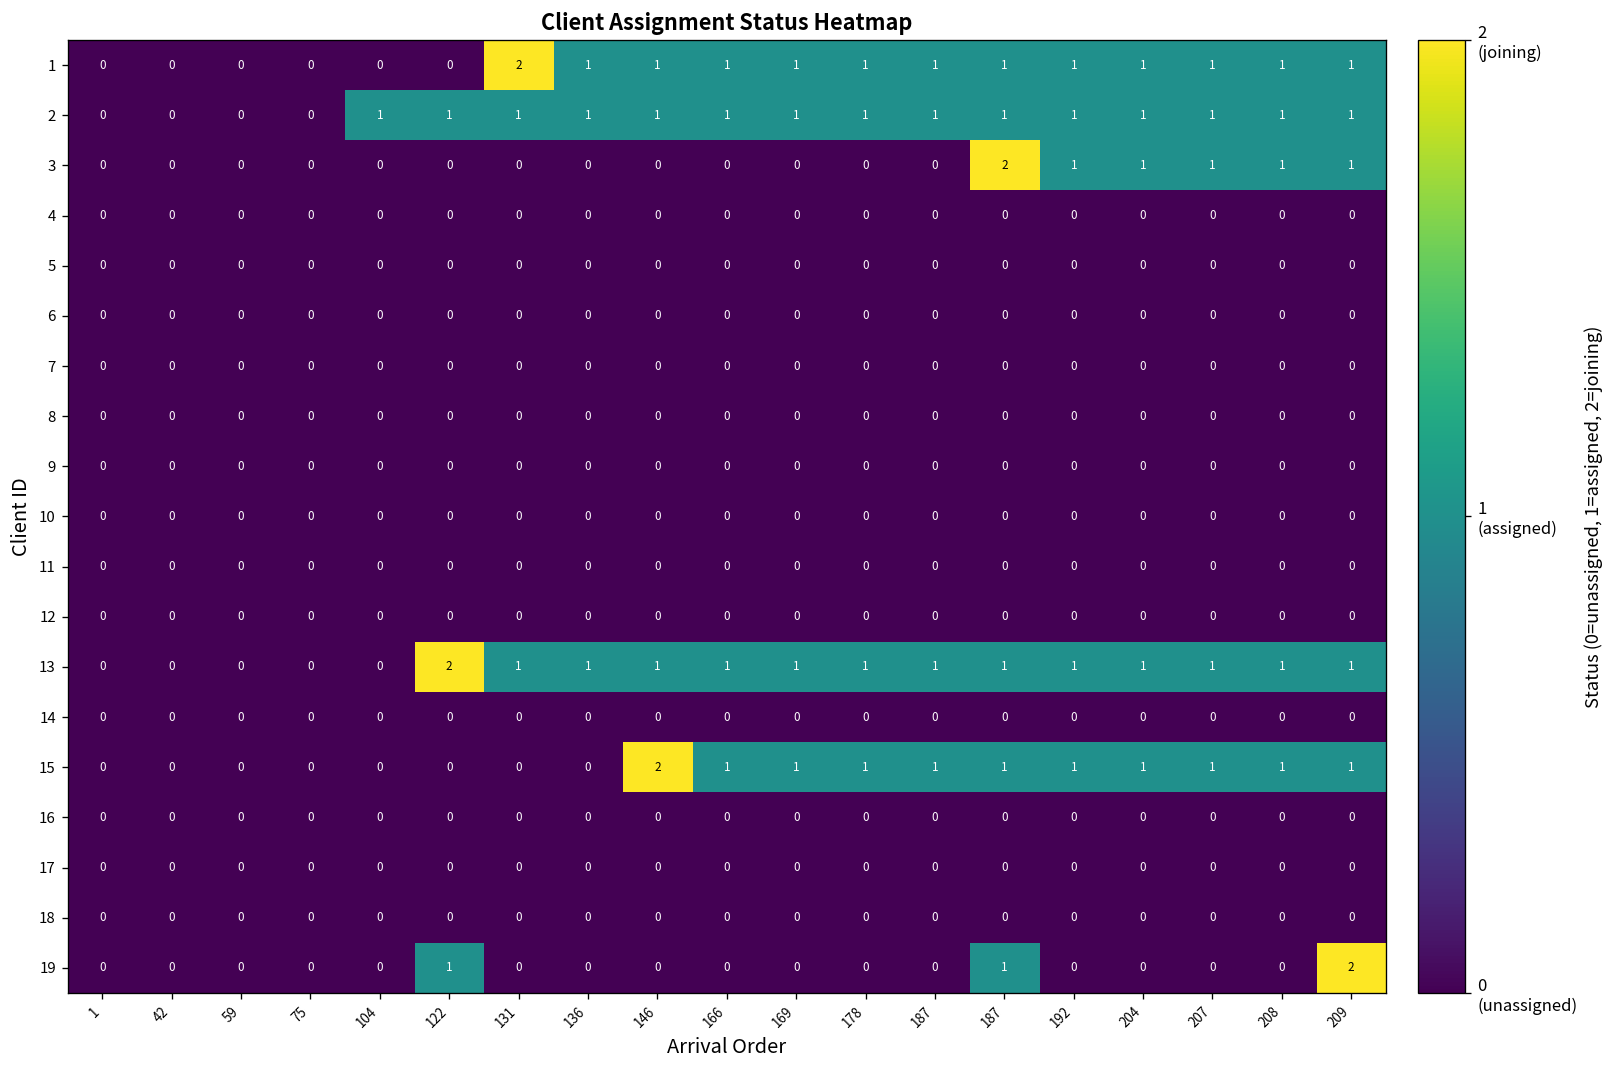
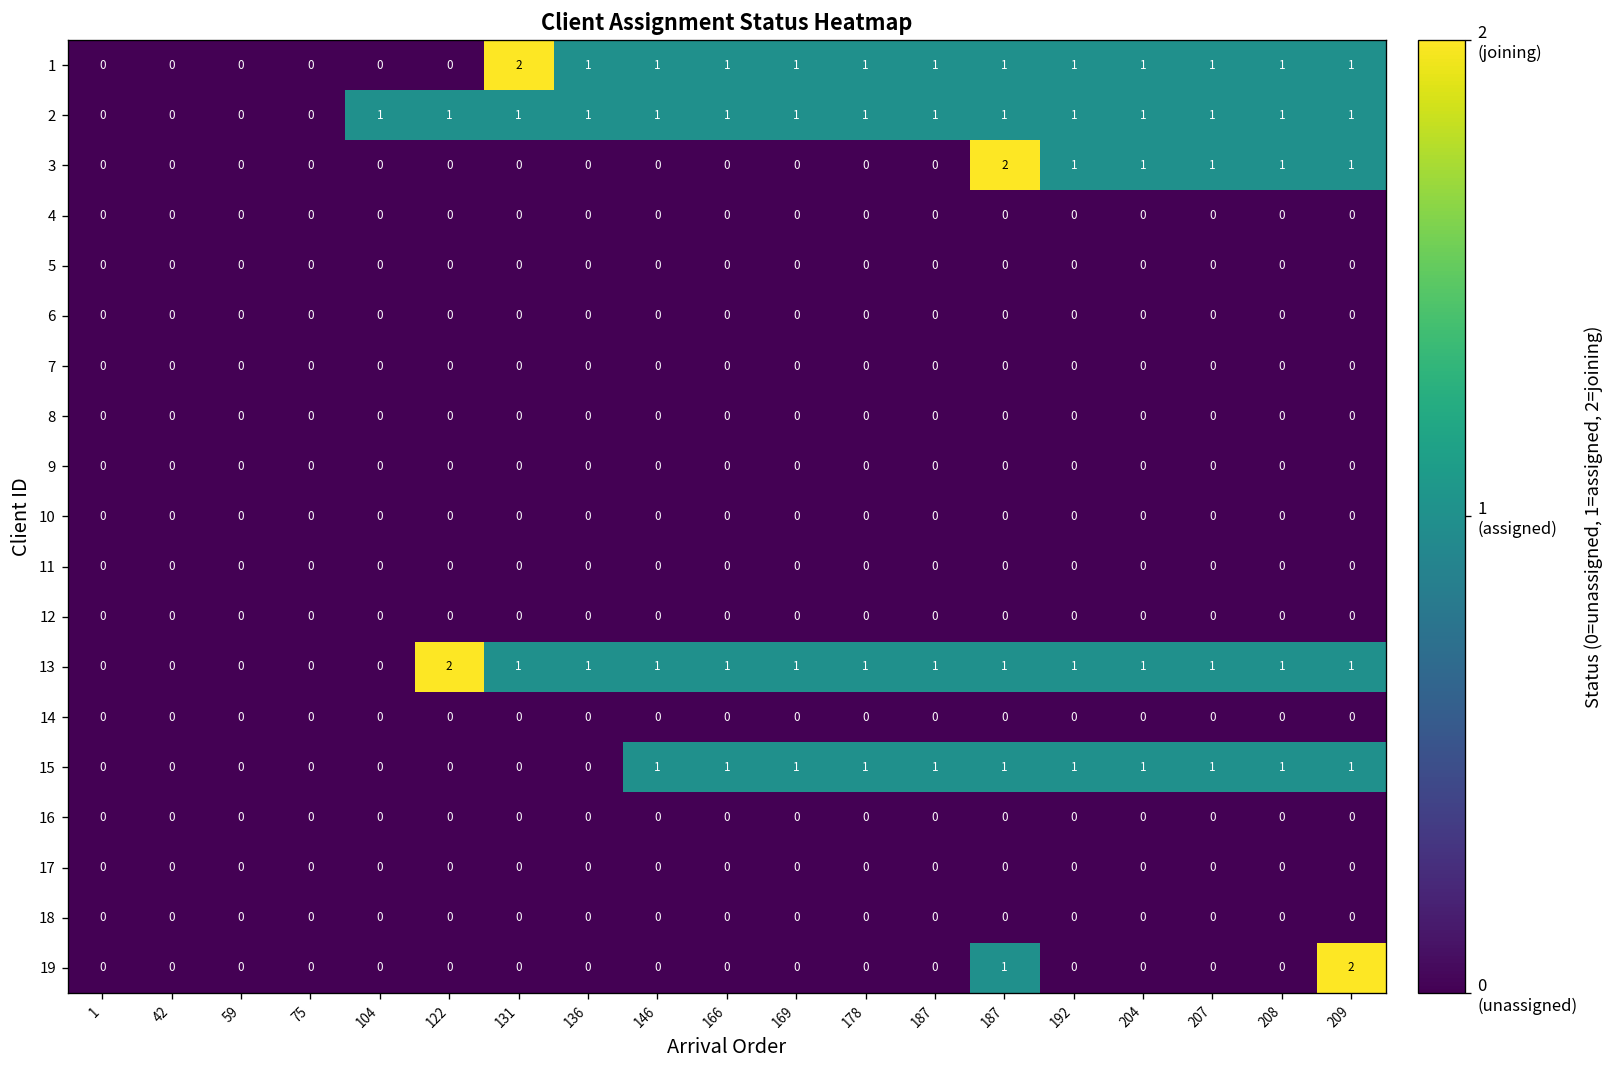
15, 146: 2 -> 1
19, 122: 1 -> 0
